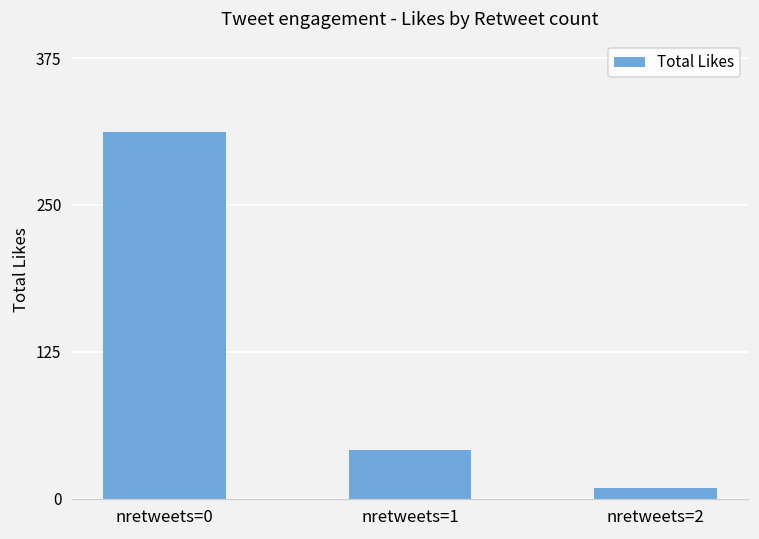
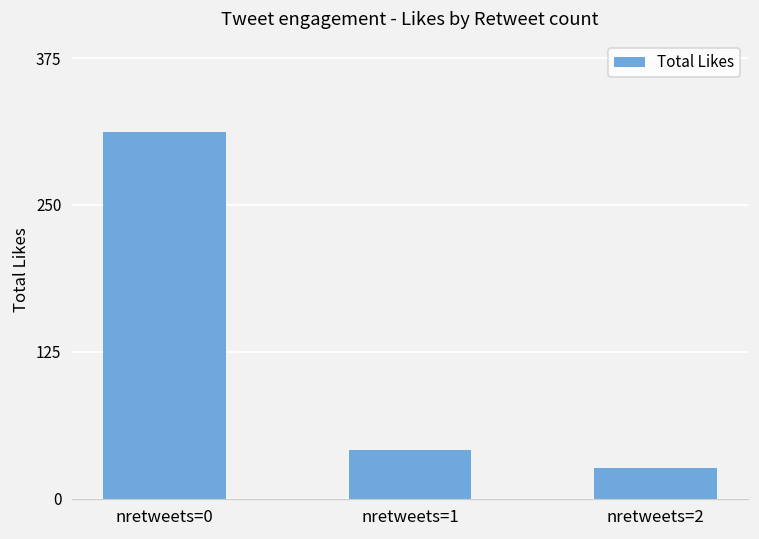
nretweets=2: 9 -> 26
